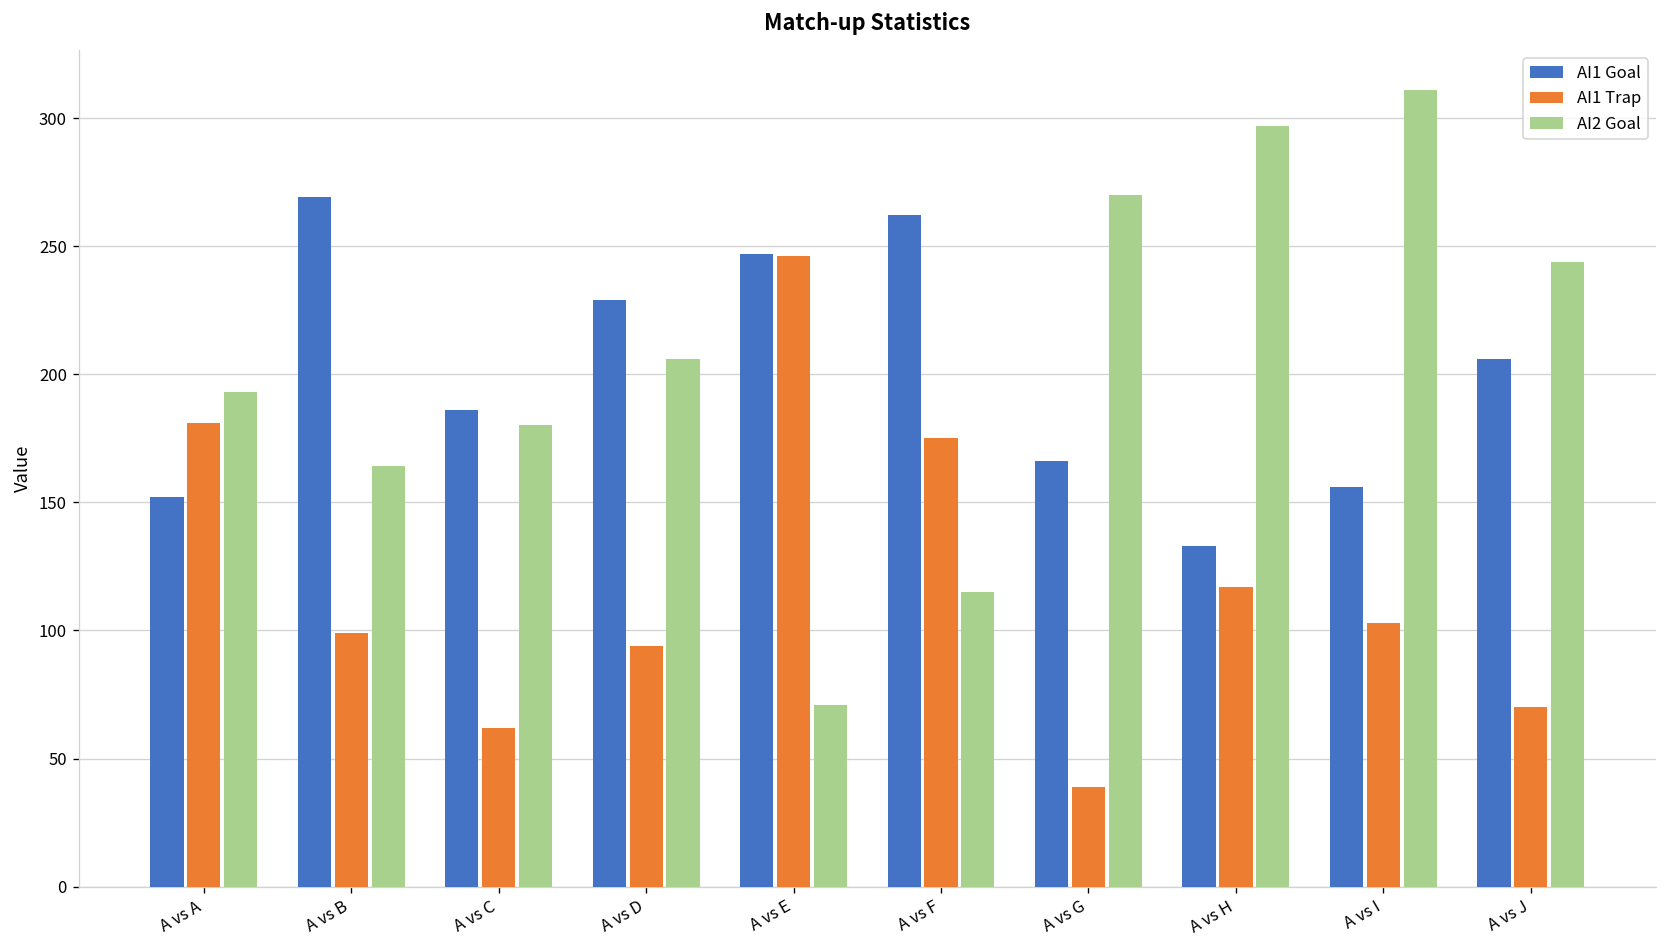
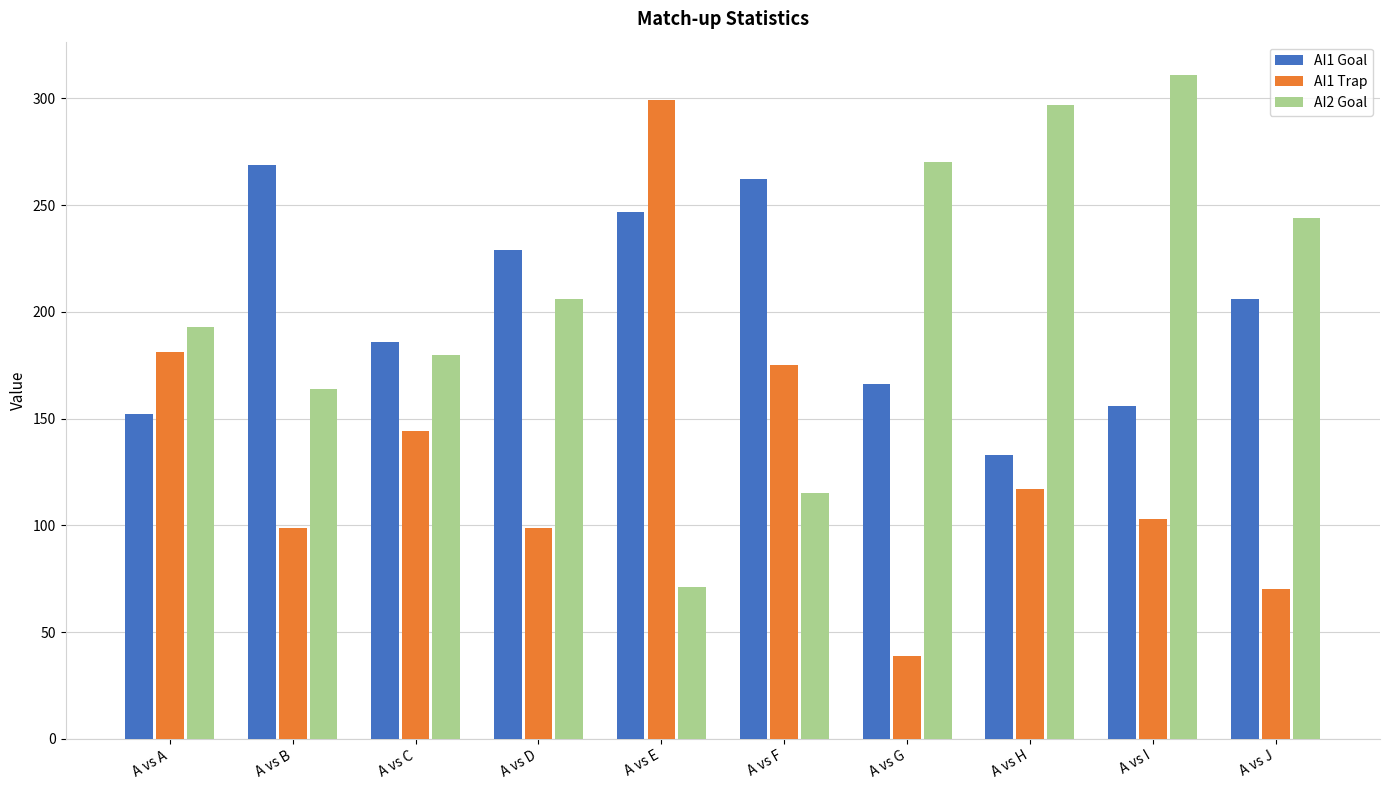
AI1 Trap, A vs C: 62 -> 144
AI1 Trap, A vs D: 94 -> 99
AI1 Trap, A vs E: 246 -> 299
